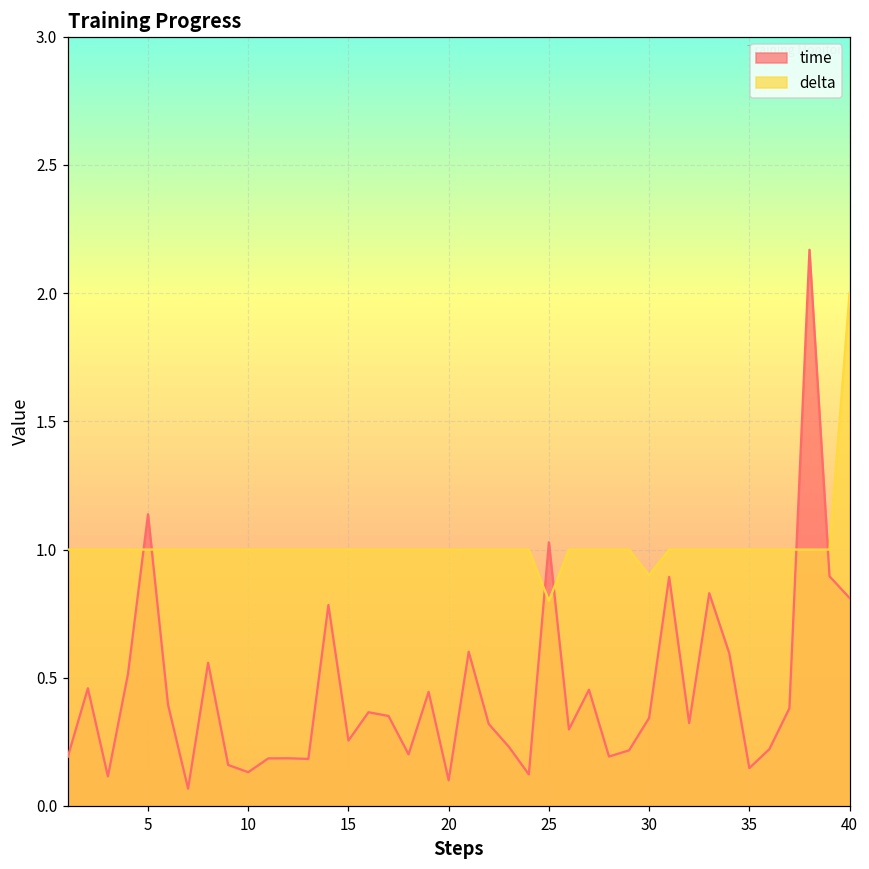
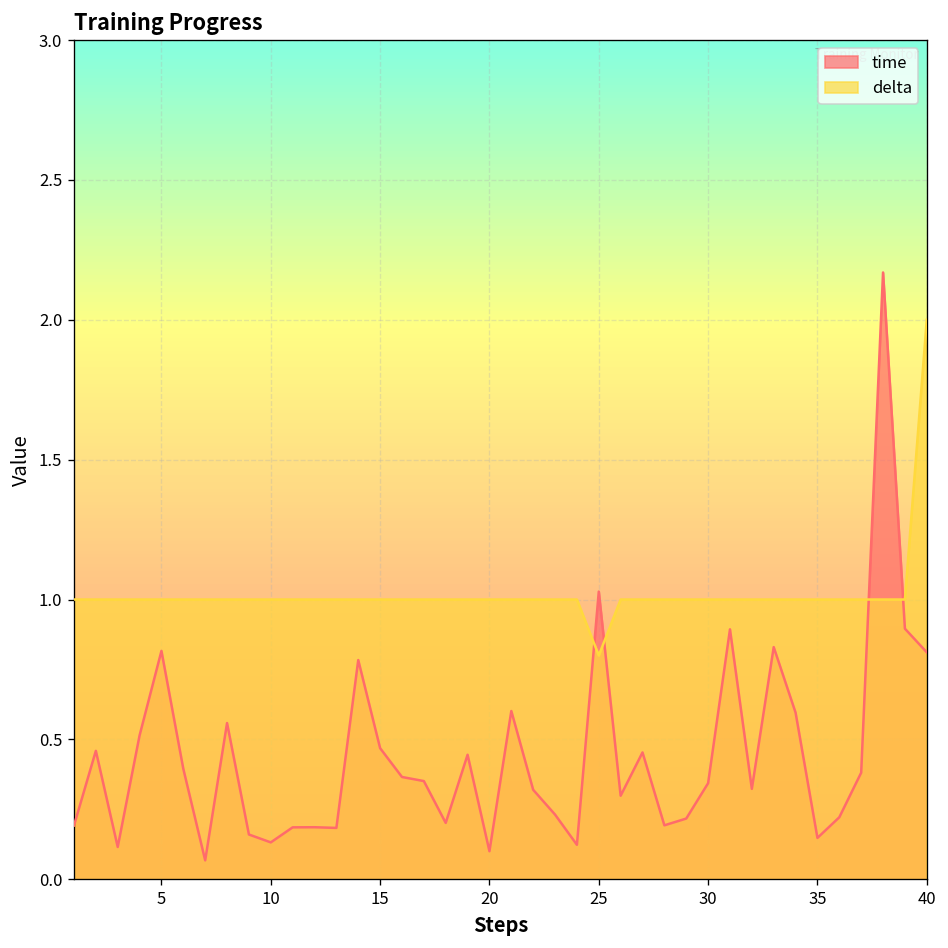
time, 5: 1.14 -> 0.82
time, 15: 0.26 -> 0.47
delta, 30: 0.9 -> 1.0
